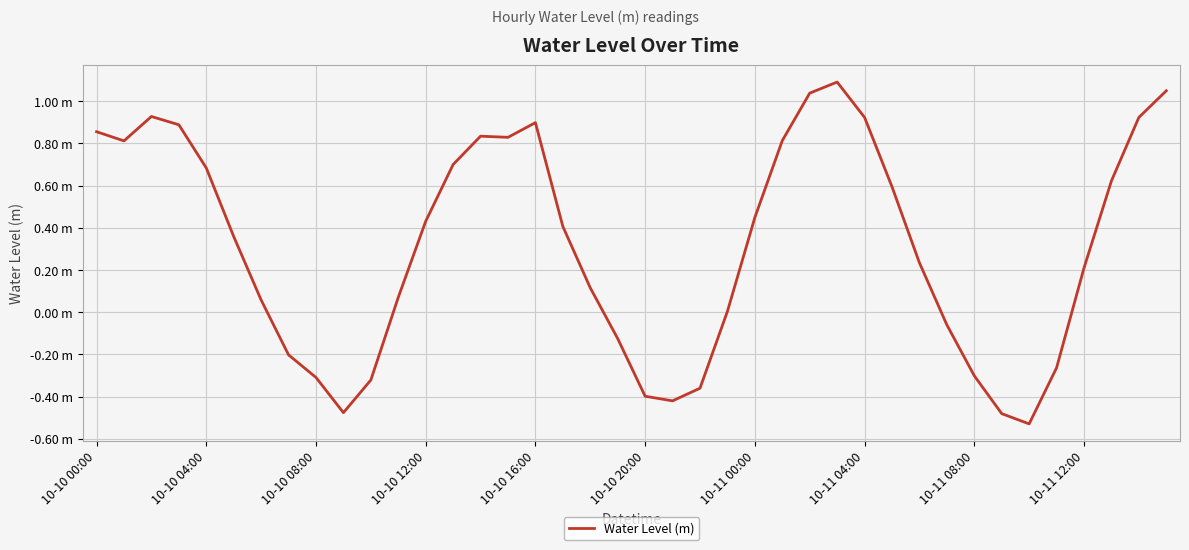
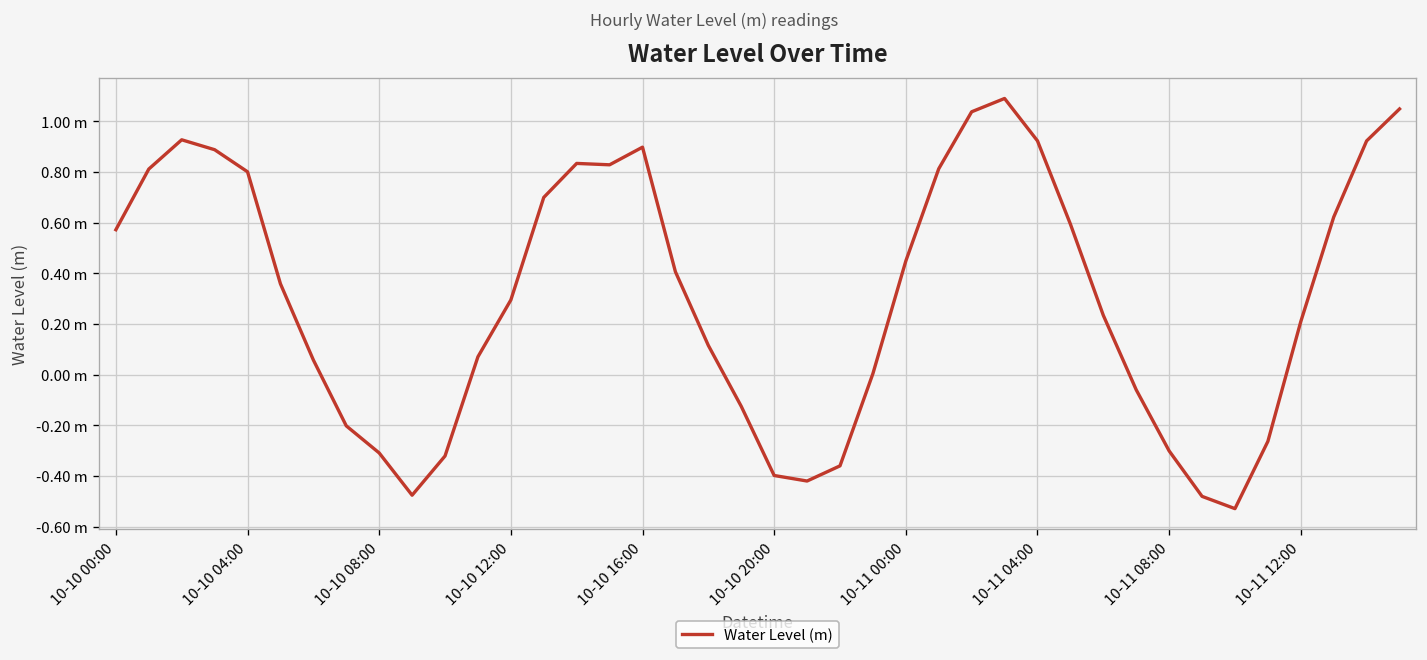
10-10 00:00: 0.85 m -> 0.57 m
10-10 04:00: 0.68 m -> 0.80 m
10-10 12:00: 0.43 m -> 0.29 m
